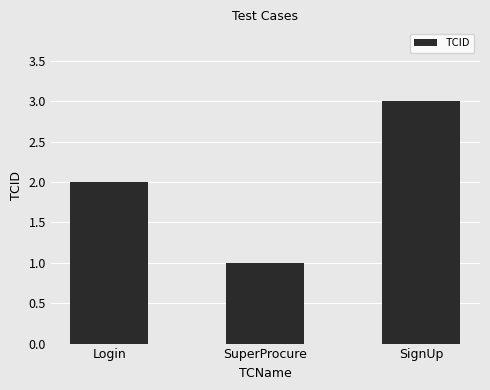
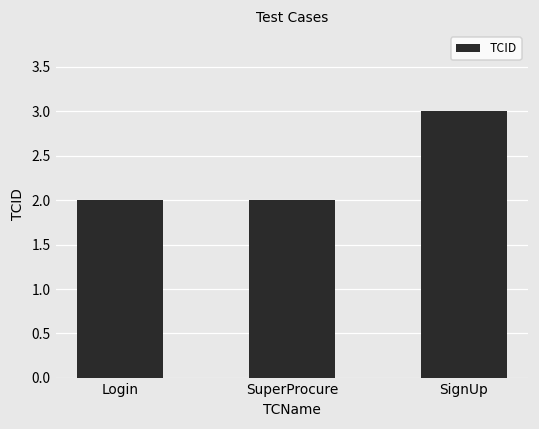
SuperProcure: 1 -> 2
